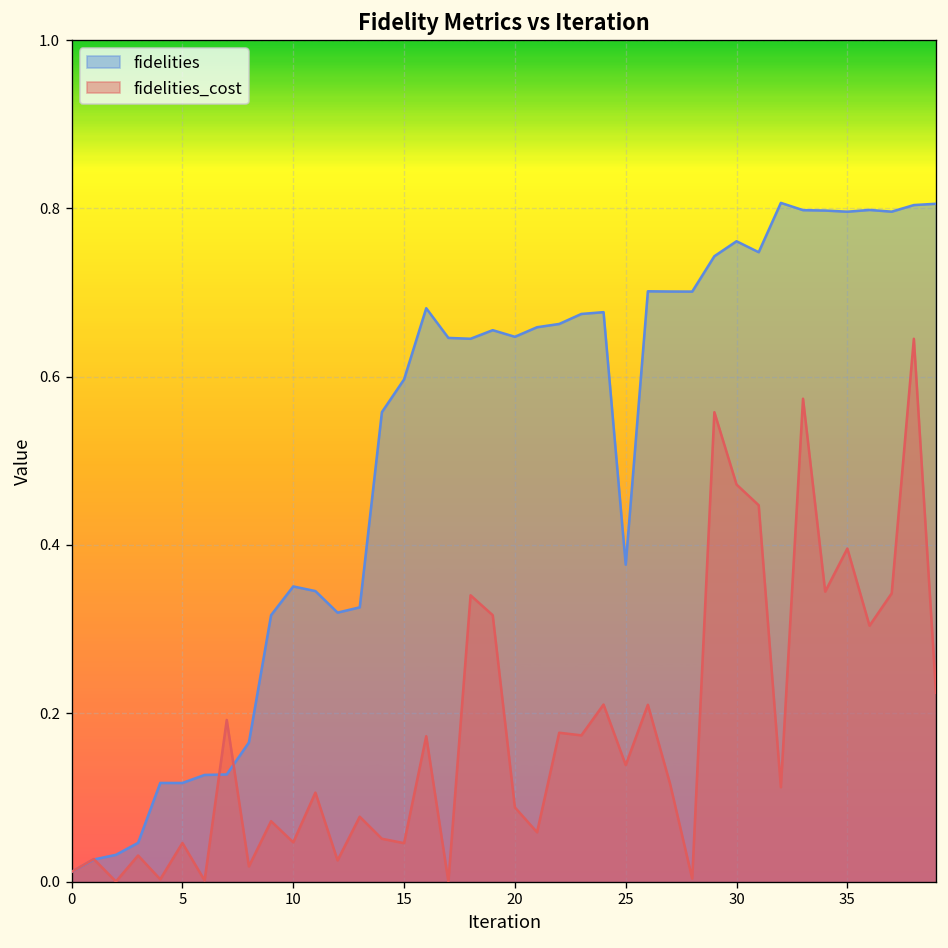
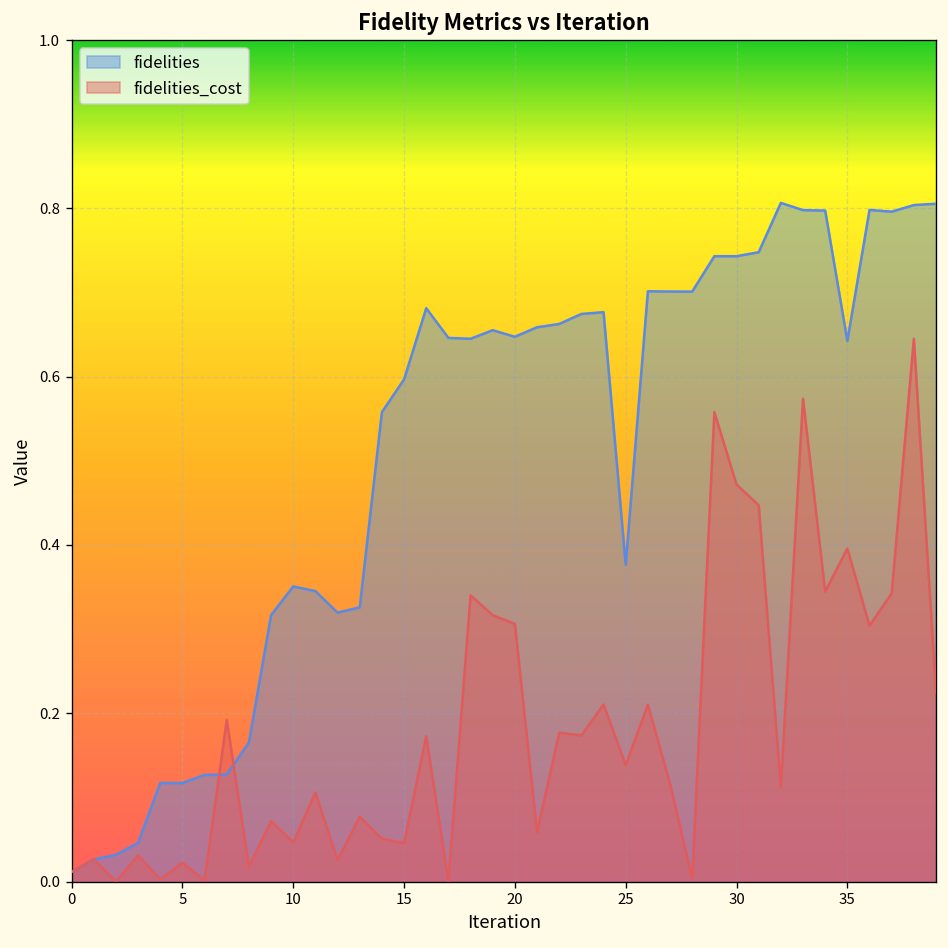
fidelities_cost, 5: 0.05 -> 0.02
fidelities_cost, 20: 0.09 -> 0.31
fidelities, 30: 0.76 -> 0.74
fidelities, 35: 0.80 -> 0.64
